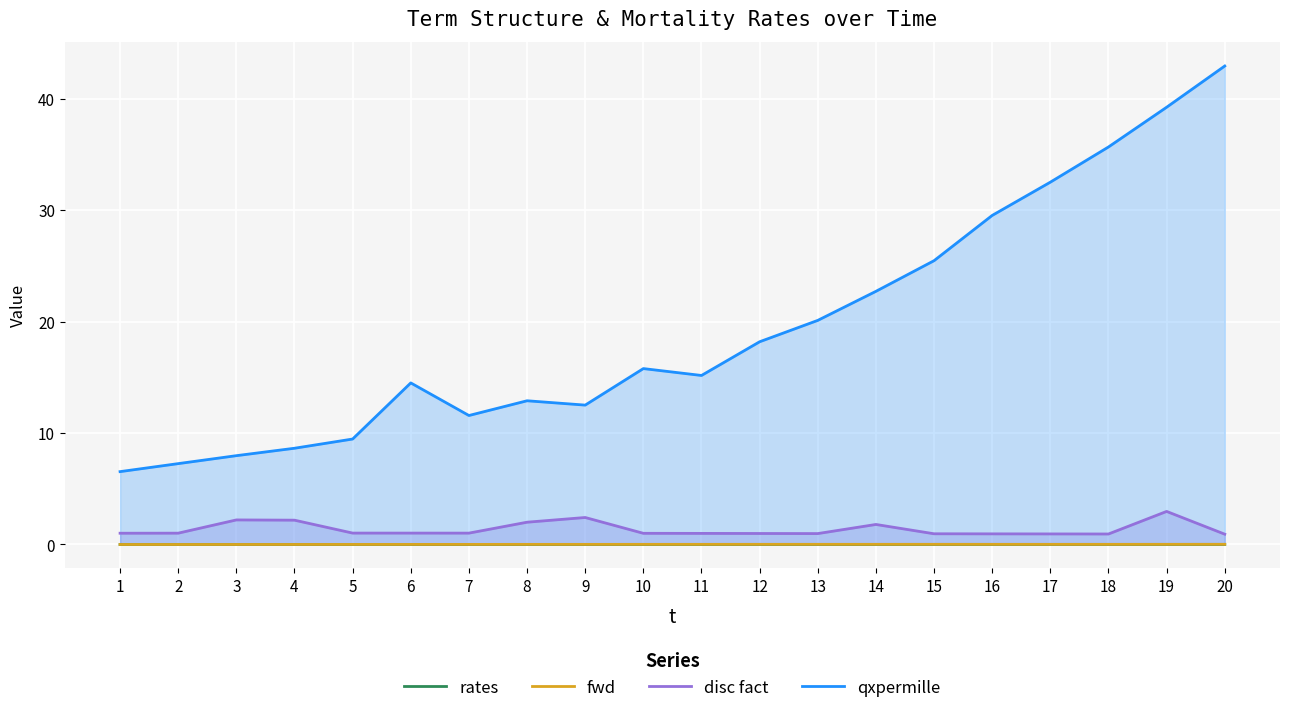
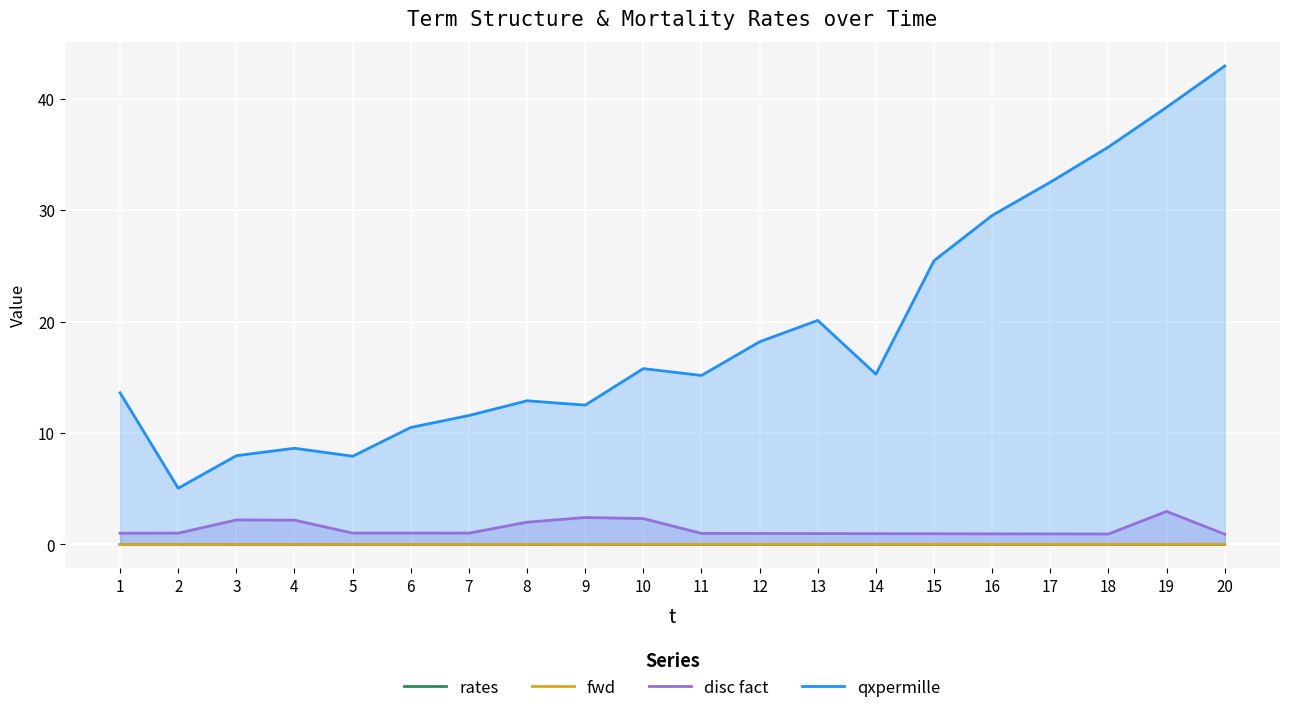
qxpermille, 1: 6.5 -> 13.6
qxpermille, 2: 7.3 -> 5.0
qxpermille, 5: 9.5 -> 7.9
qxpermille, 6: 14.5 -> 10.5
disc fact, 10: 1.0 -> 2.3
disc fact, 14: 1.8 -> 1.0
qxpermille, 14: 22.7 -> 15.3
